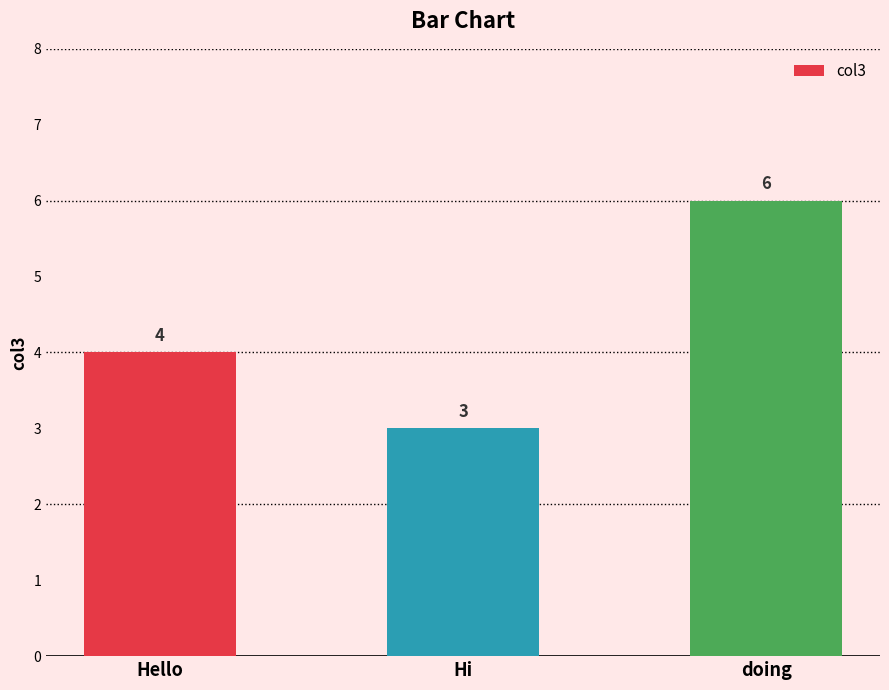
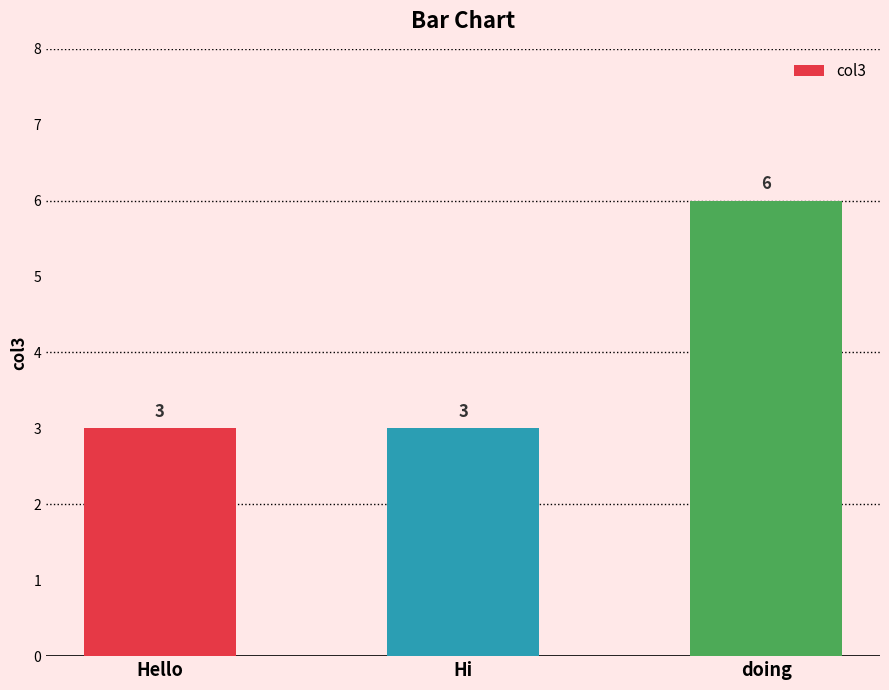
Hello: 4 -> 3
